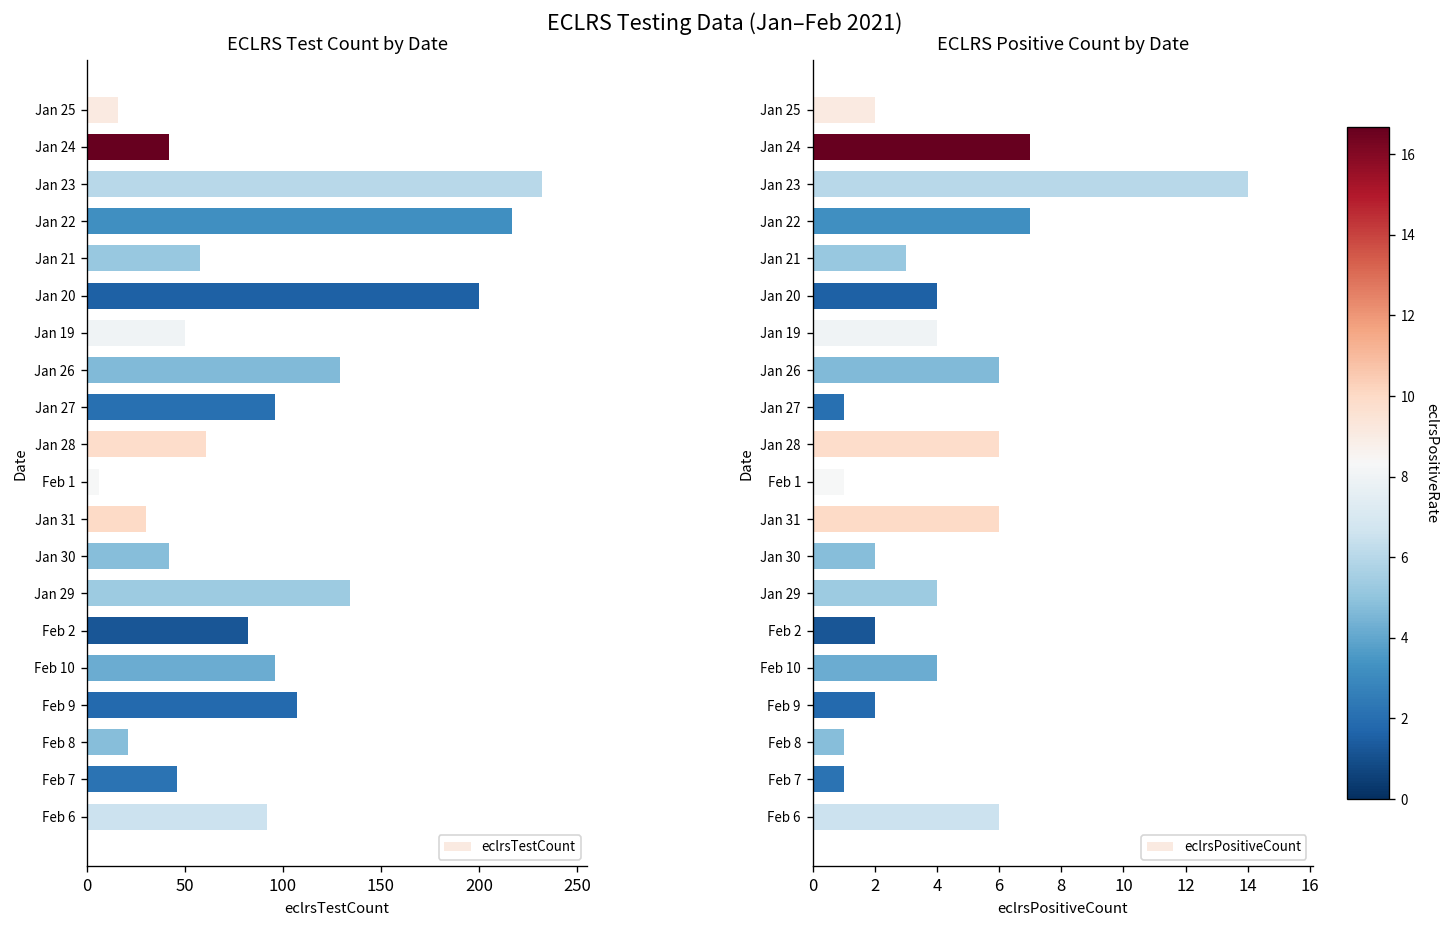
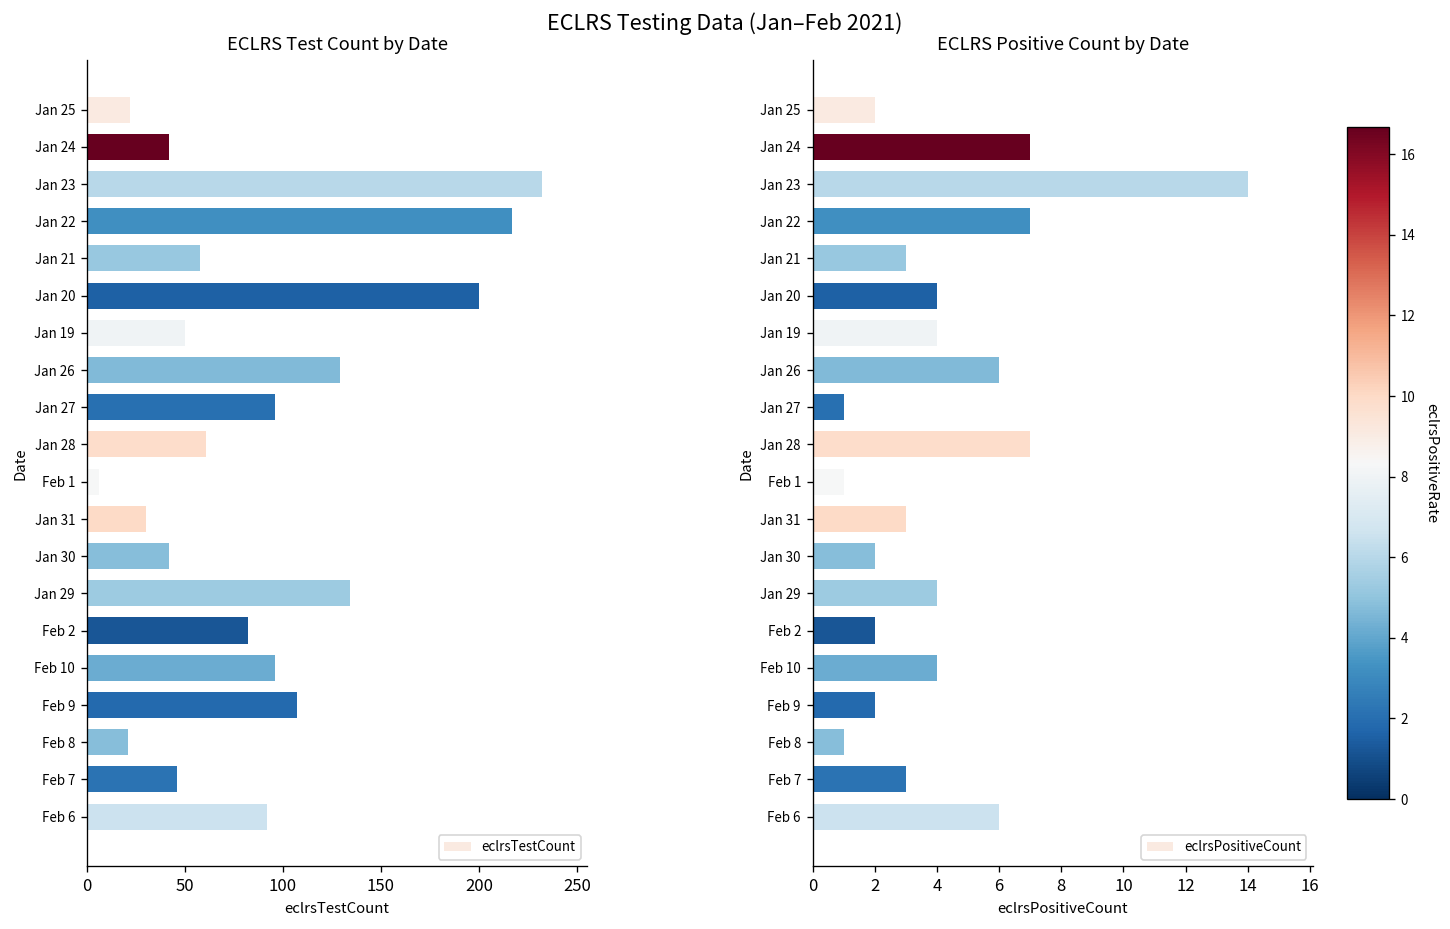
ECLRS Test Count by Date, Jan 25: 16 -> 22
ECLRS Positive Count by Date, Jan 28: 6 -> 7
ECLRS Positive Count by Date, Jan 31: 6 -> 3
ECLRS Positive Count by Date, Feb 7: 1 -> 3
